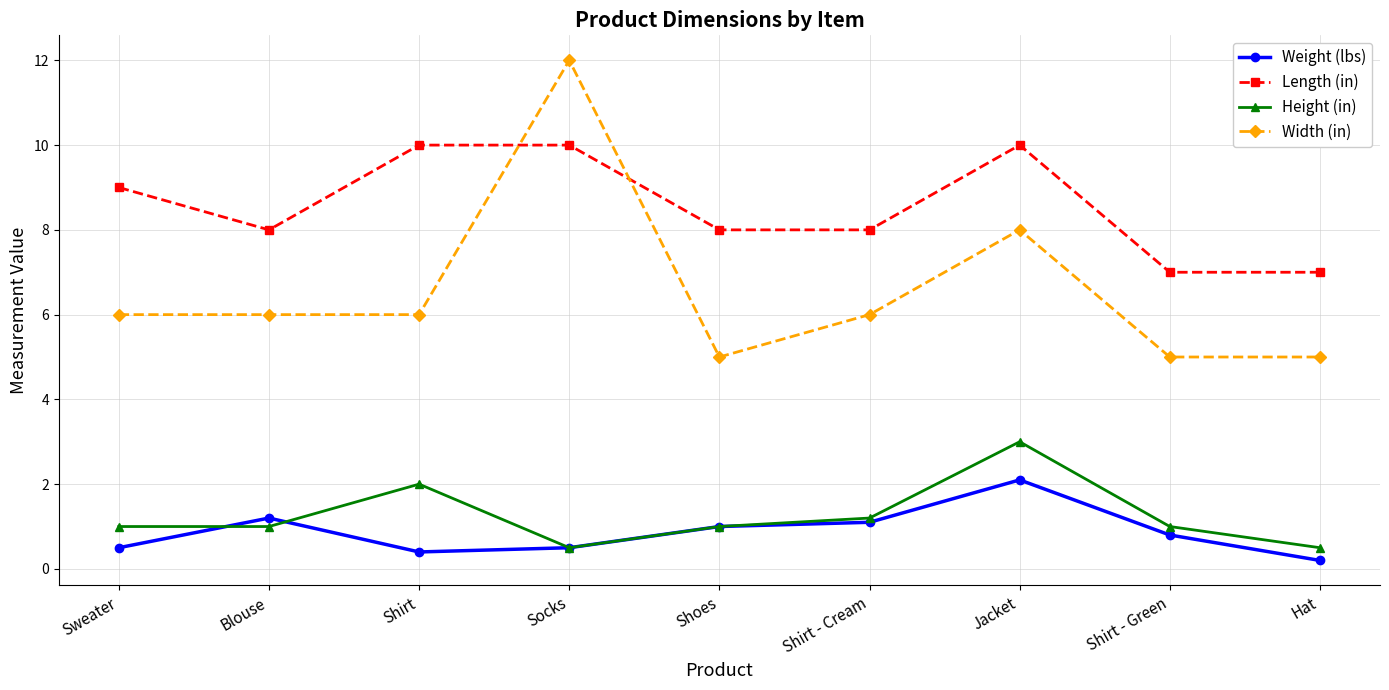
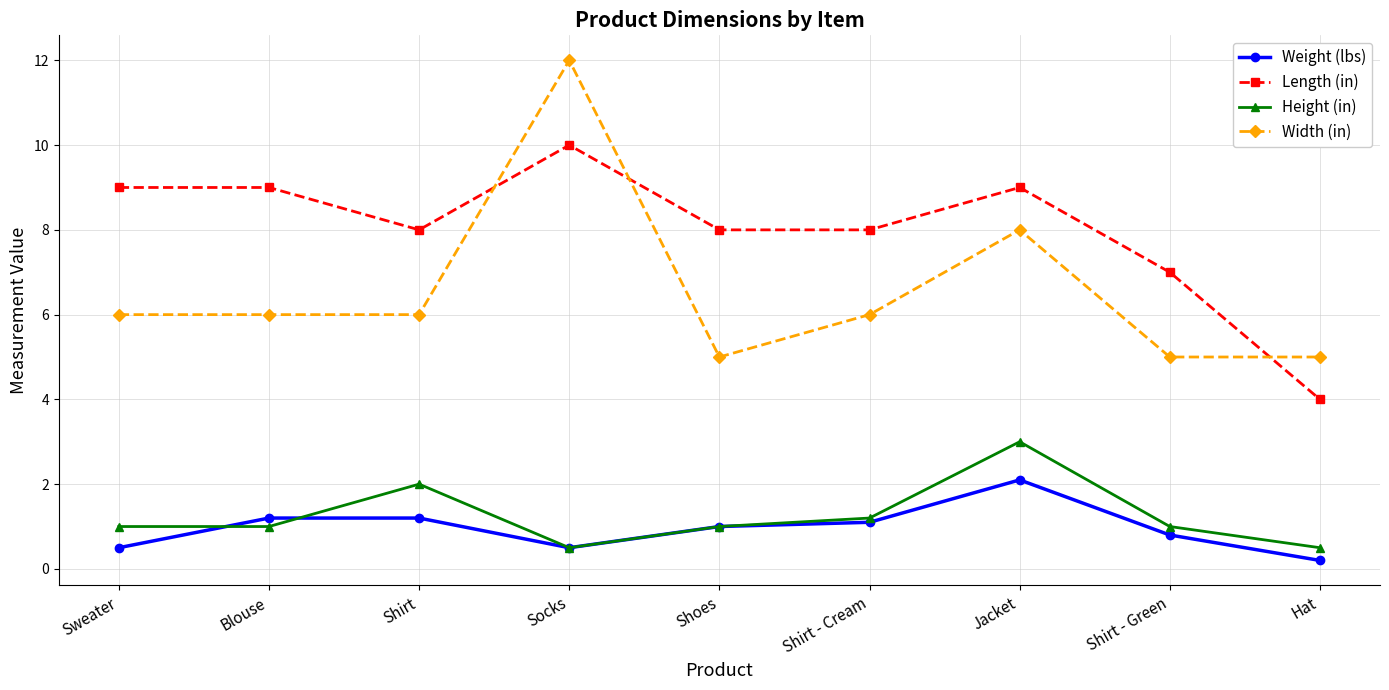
Length (in), Blouse: 8 -> 9
Weight (lbs), Shirt: 0.4 -> 1.2
Length (in), Shirt: 10 -> 8
Length (in), Jacket: 10 -> 9
Length (in), Hat: 7 -> 4
